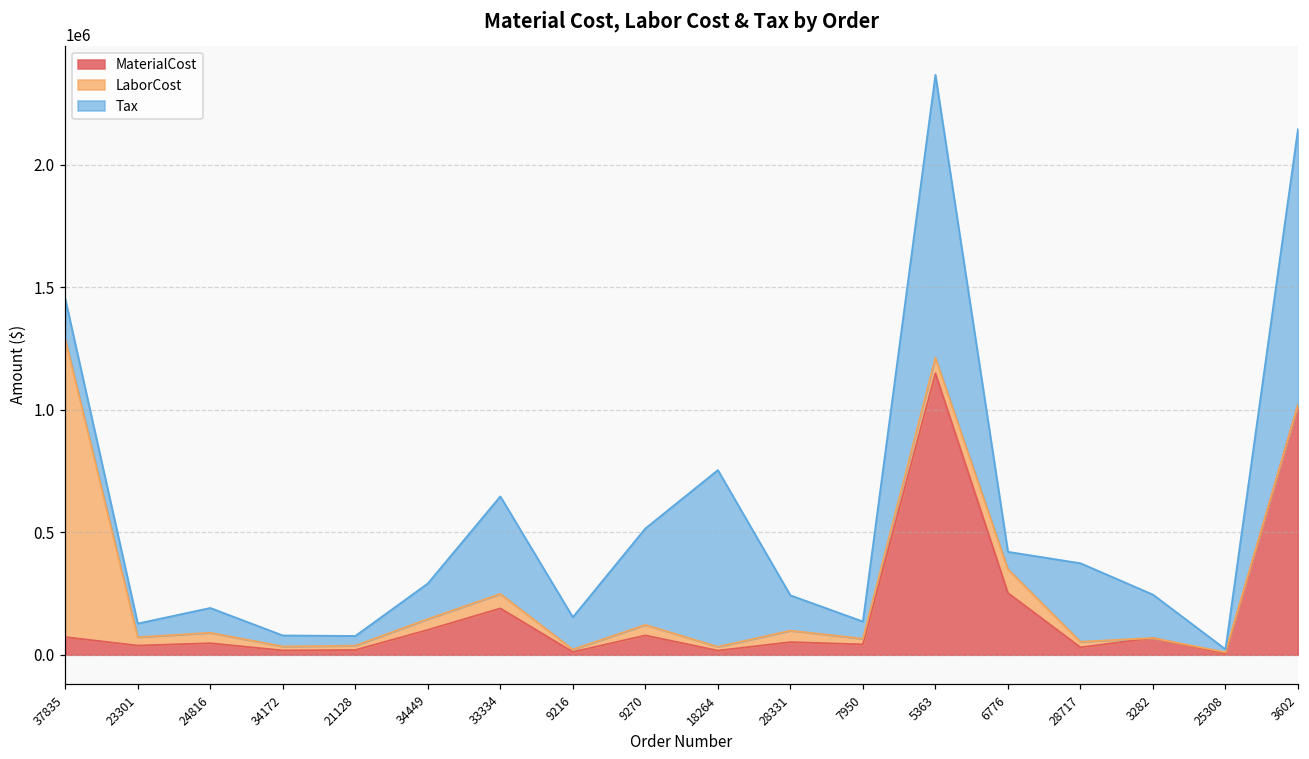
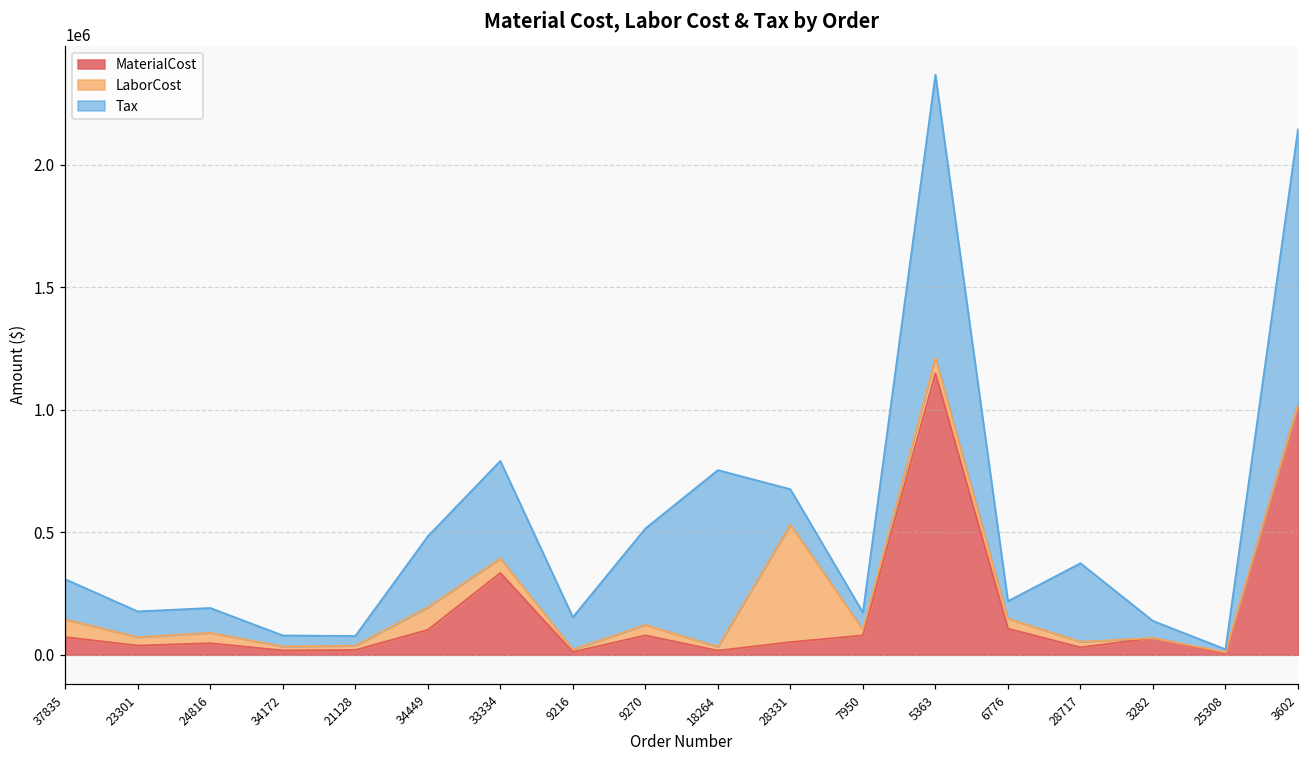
LaborCost, 37835: 1220000 -> 70000
Tax, 23301: 60000 -> 110000
LaborCost, 34449: 40000 -> 90000
Tax, 34449: 140000 -> 290000
MaterialCost, 33334: 190000 -> 330000
LaborCost, 28331: 50000 -> 480000
MaterialCost, 7950: 40000 -> 80000
MaterialCost, 6776: 250000 -> 110000
LaborCost, 6776: 100000 -> 40000
Tax, 3282: 180000 -> 70000
